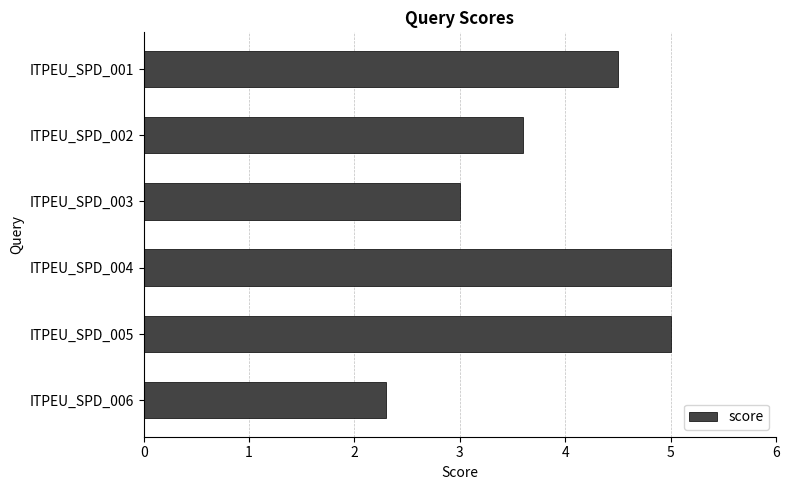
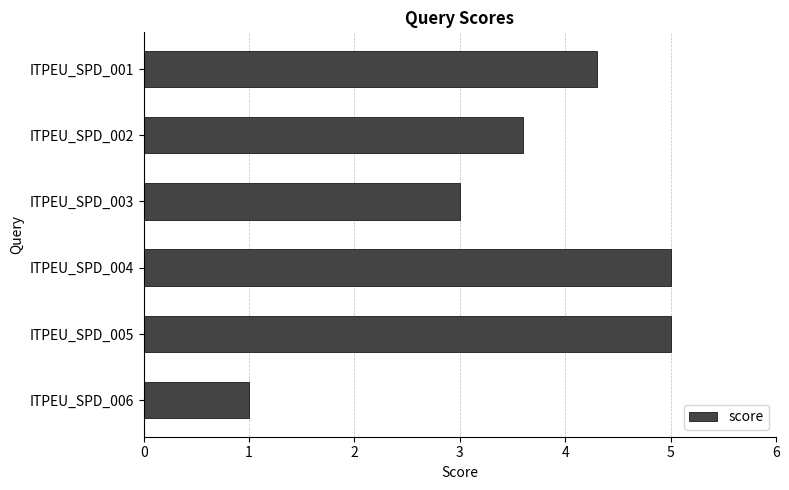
ITPEU_SPD_001: 4.5 -> 4.3
ITPEU_SPD_006: 2.3 -> 1.0
